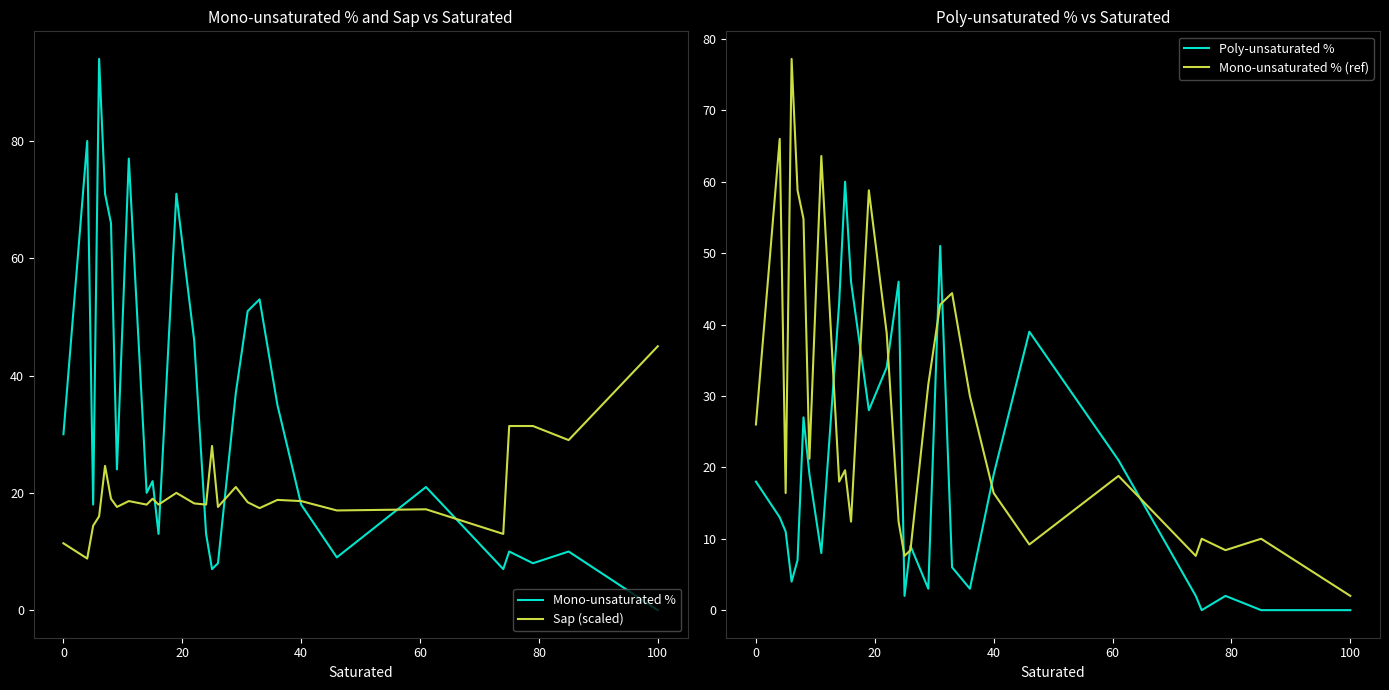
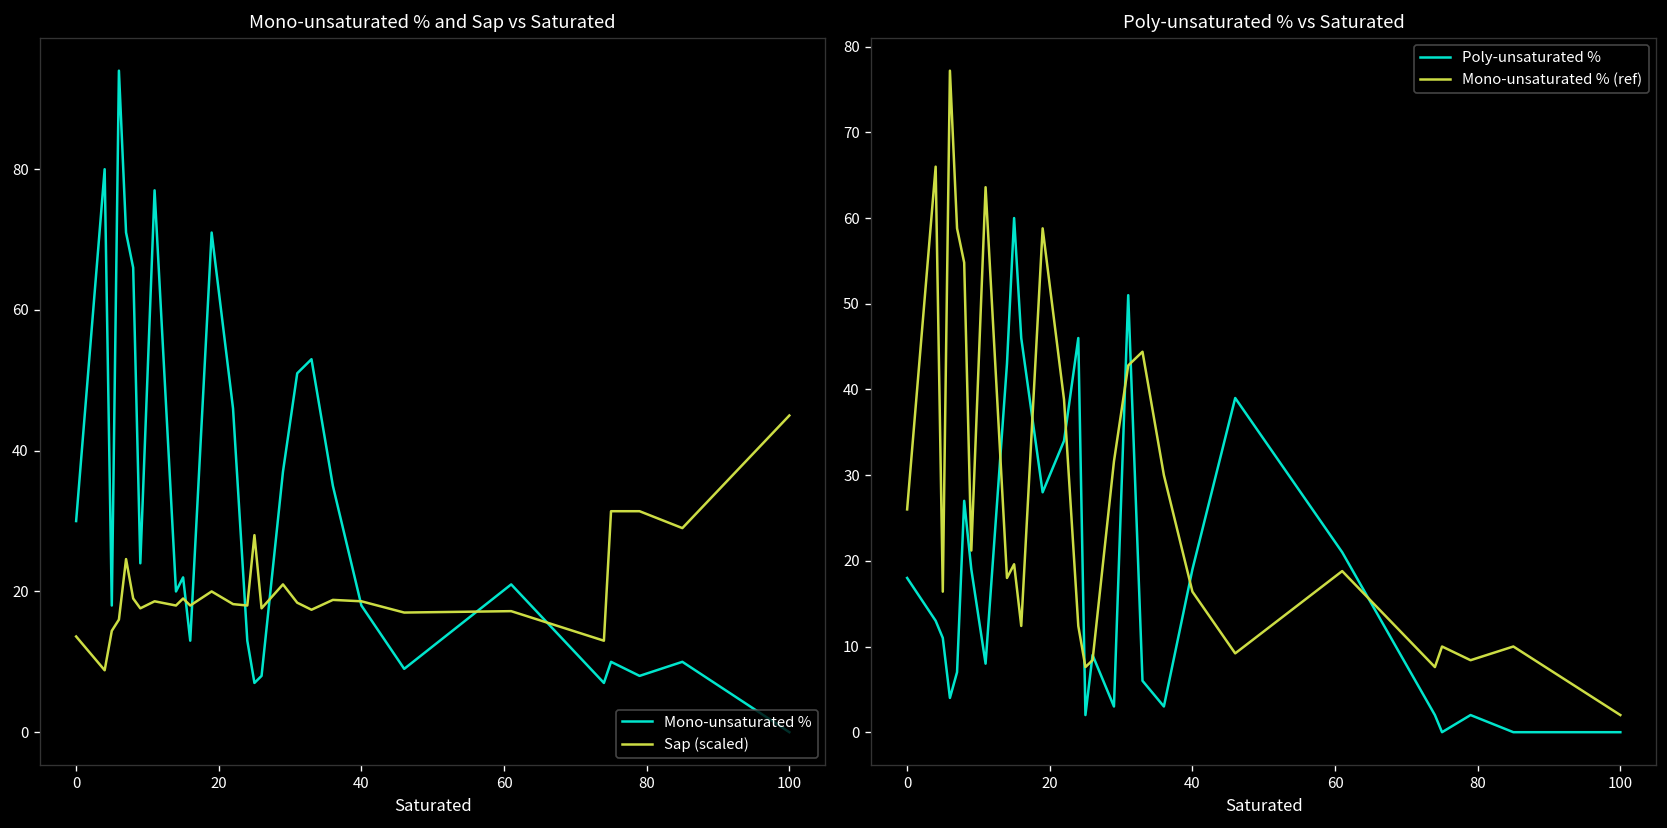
Mono-unsaturated % and Sap vs Saturated, Sap (scaled), 0: 11 -> 14
